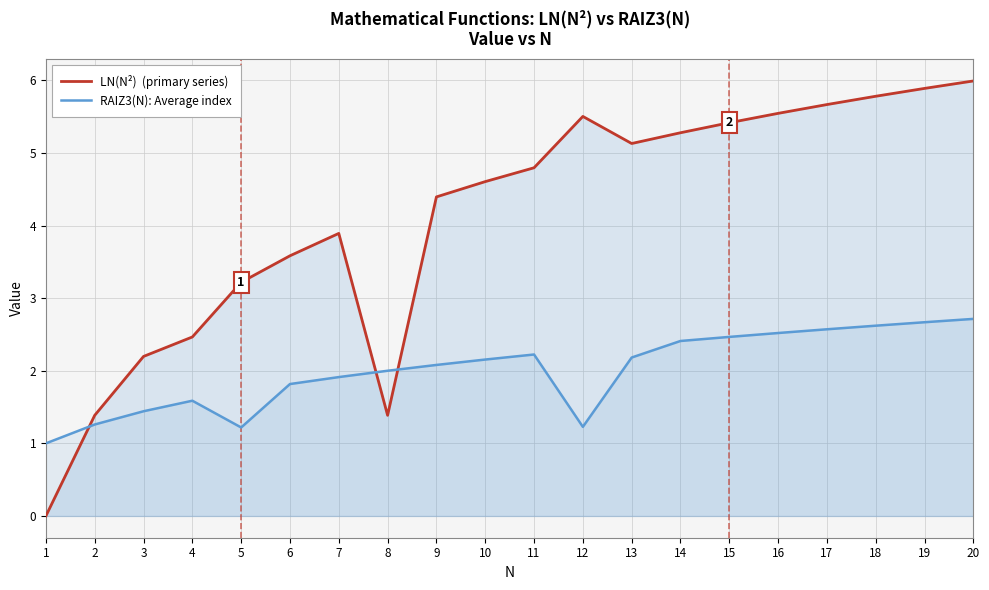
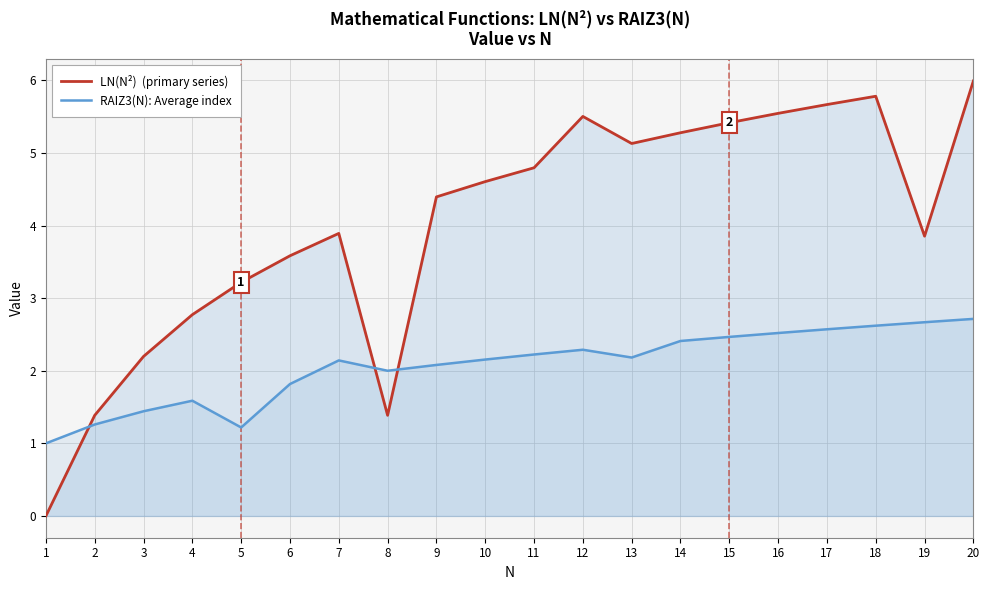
LN(N²) (primary series), 4: 2.5 -> 2.8
RAIZ3(N): Average index, 7: 1.9 -> 2.1
RAIZ3(N): Average index, 12: 1.2 -> 2.3
LN(N²) (primary series), 19: 5.9 -> 3.9
